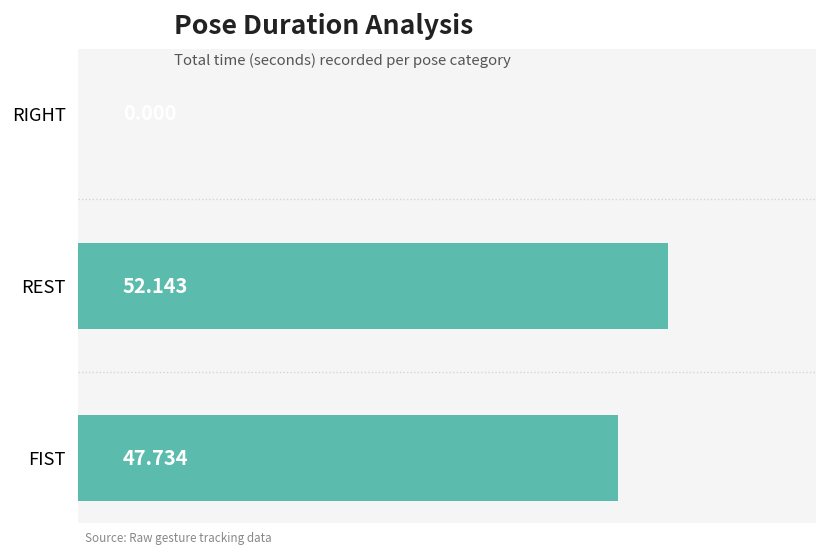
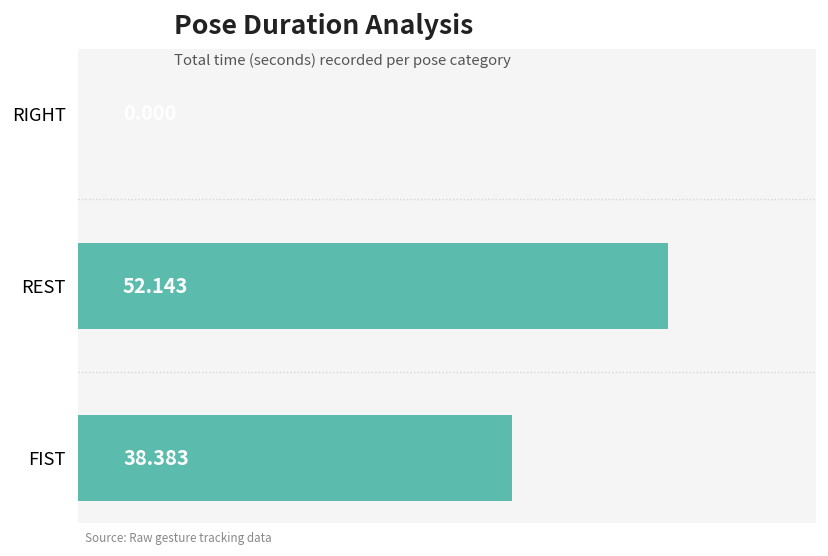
FIST: 47.734 -> 38.383
